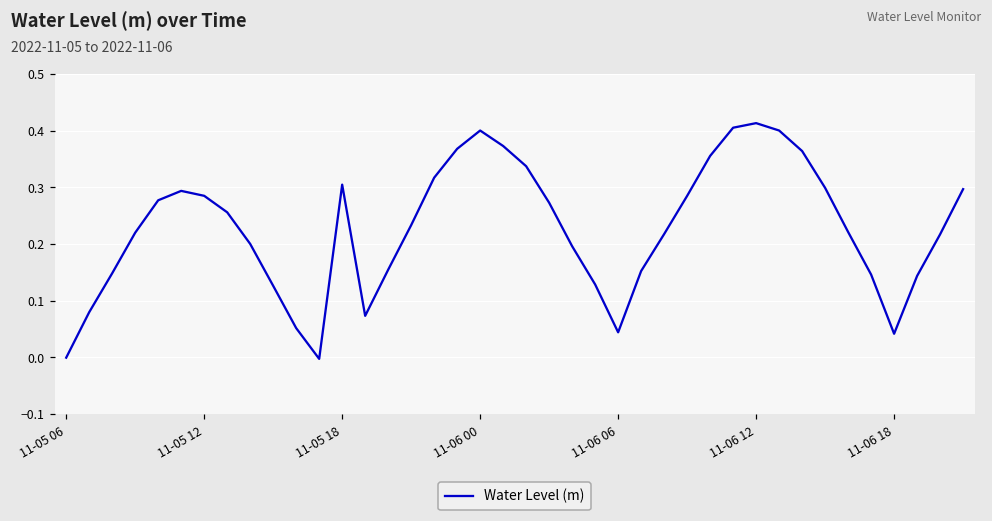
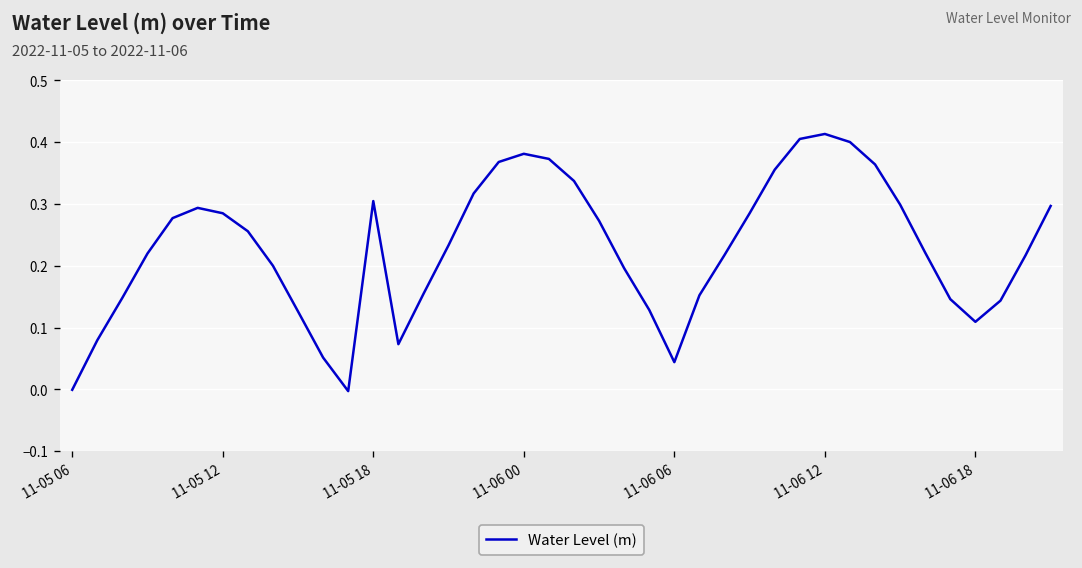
11-06 00: 0.40 -> 0.38
11-06 18: 0.04 -> 0.11
